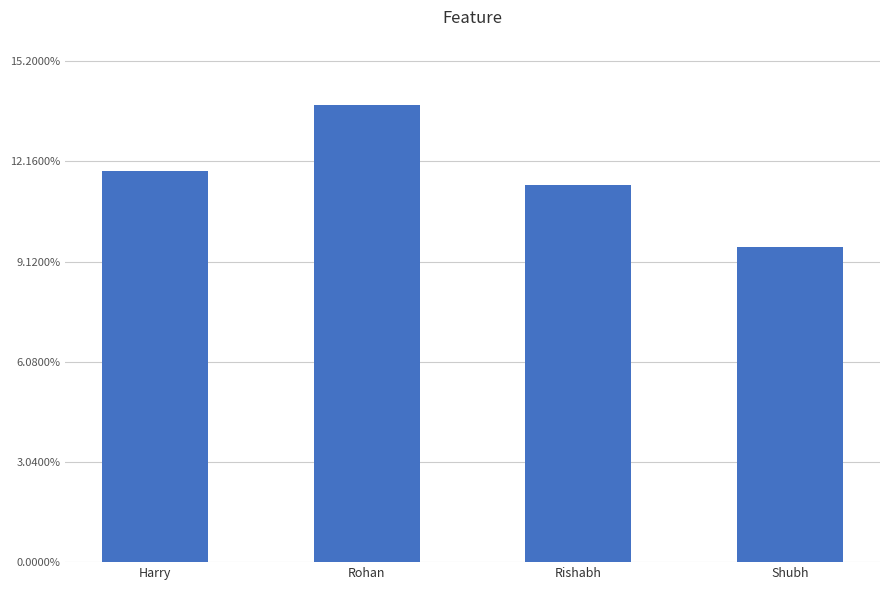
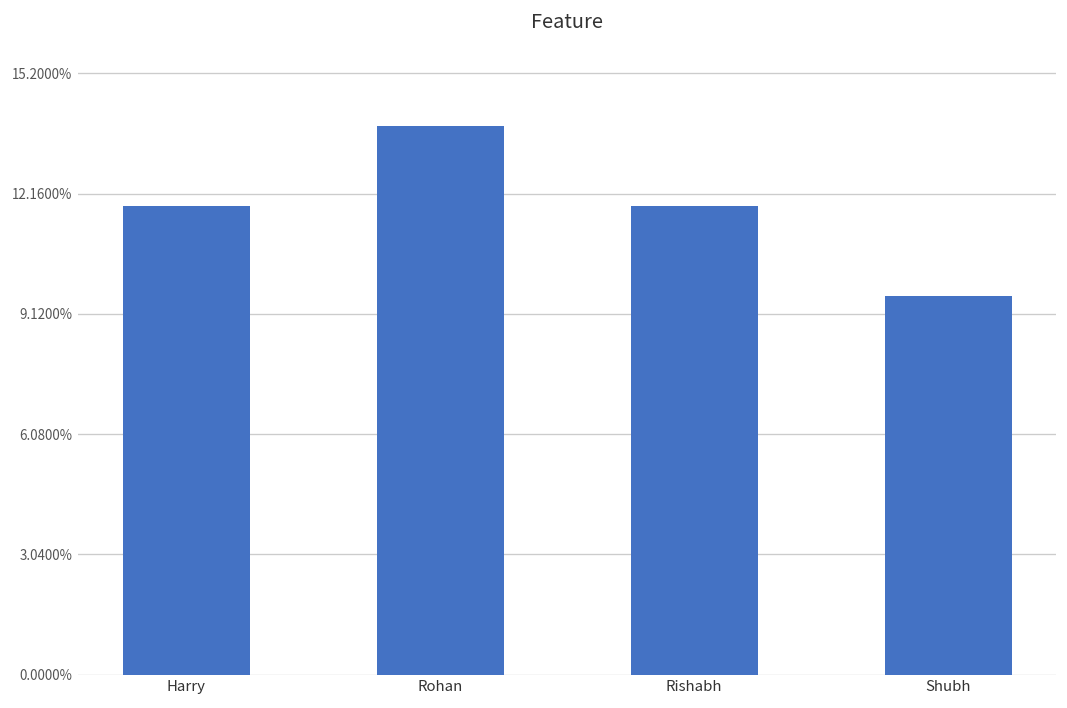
Rishabh: 11.4% -> 11.9%
